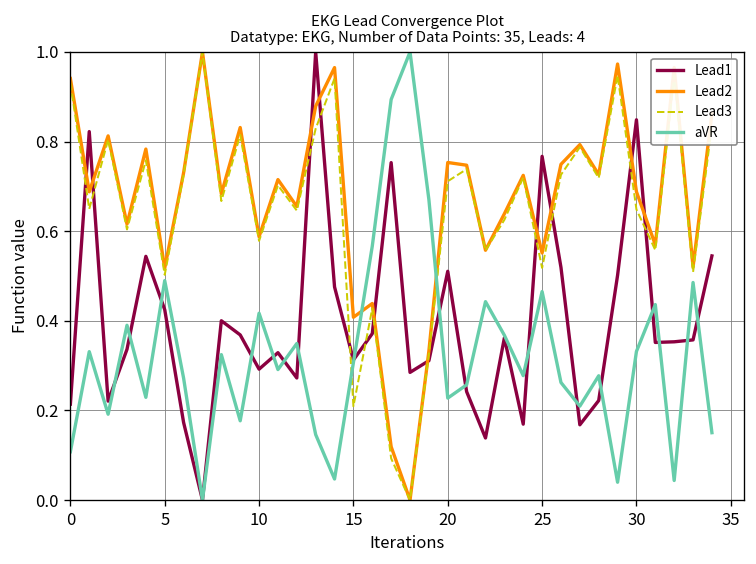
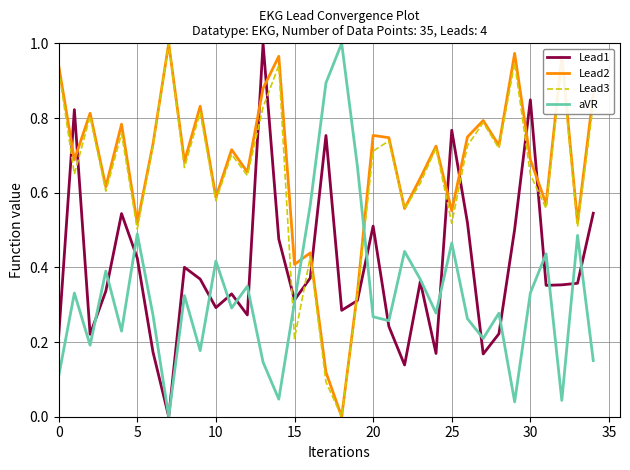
aVR, 20: 0.23 -> 0.27
